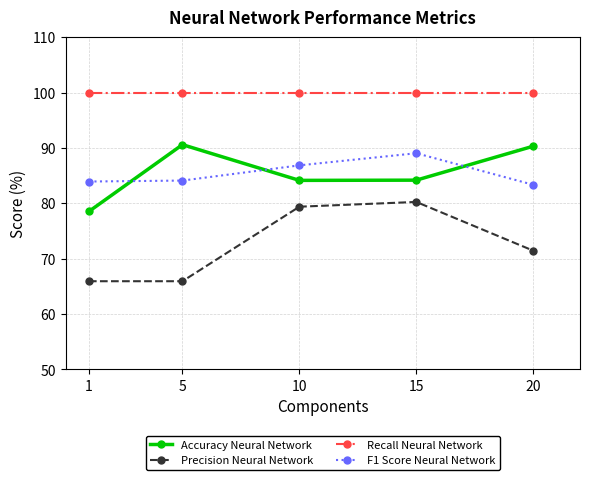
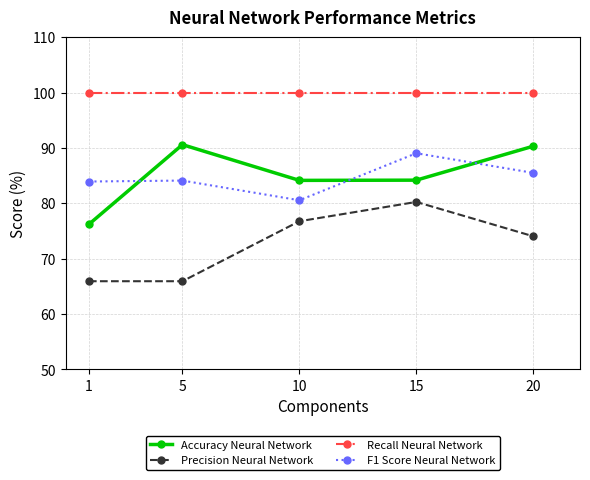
Accuracy Neural Network, 1: 79 -> 76
Precision Neural Network, 10: 79 -> 77
F1 Score Neural Network, 10: 87 -> 81
Precision Neural Network, 20: 71 -> 74
F1 Score Neural Network, 20: 83 -> 85
